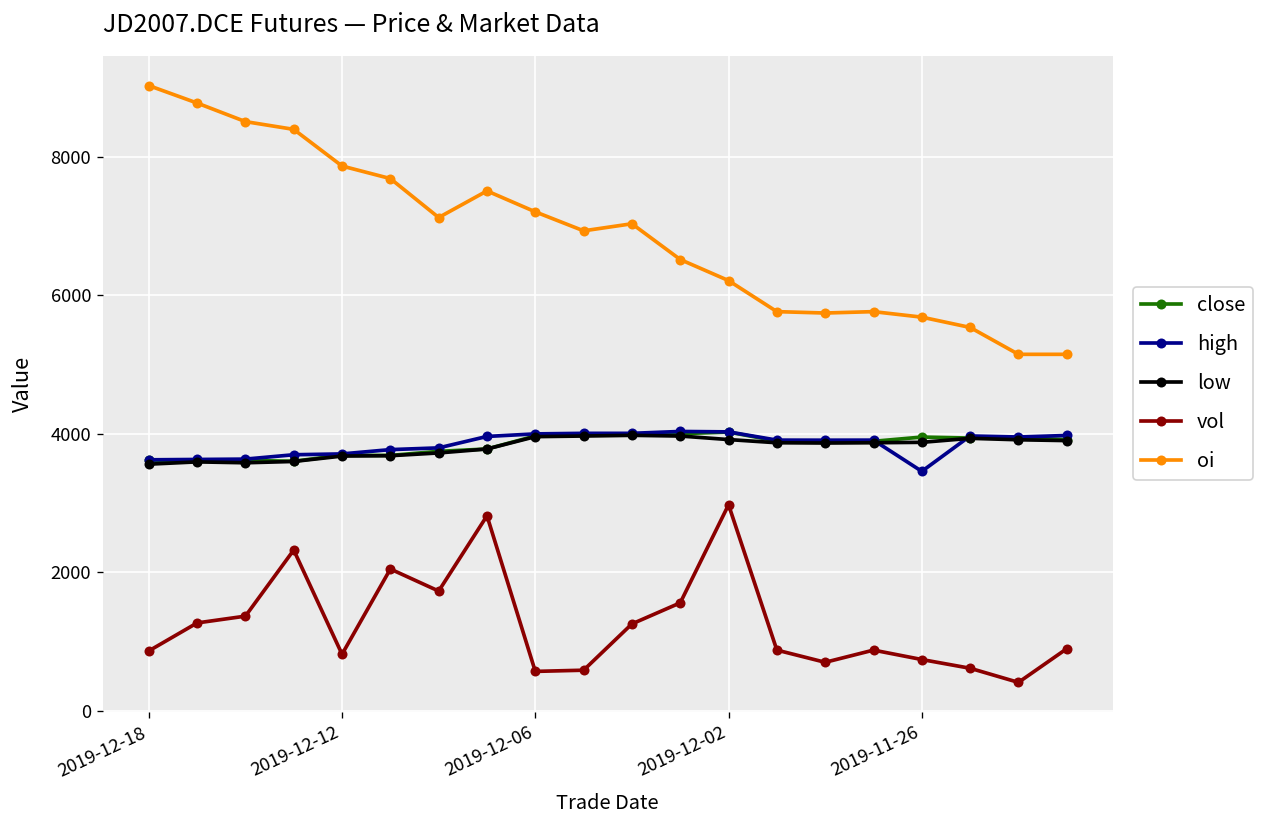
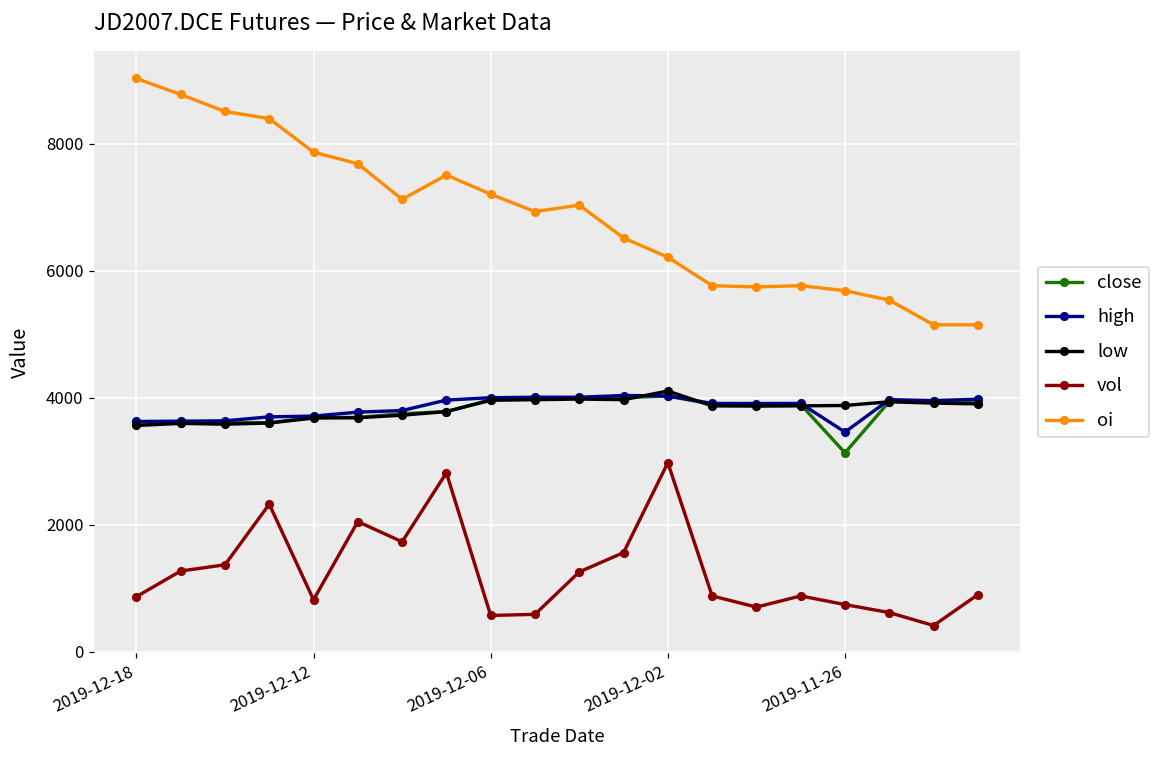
low, 2019-12-02: 3900 -> 4100
close, 2019-11-26: 4000 -> 3100
